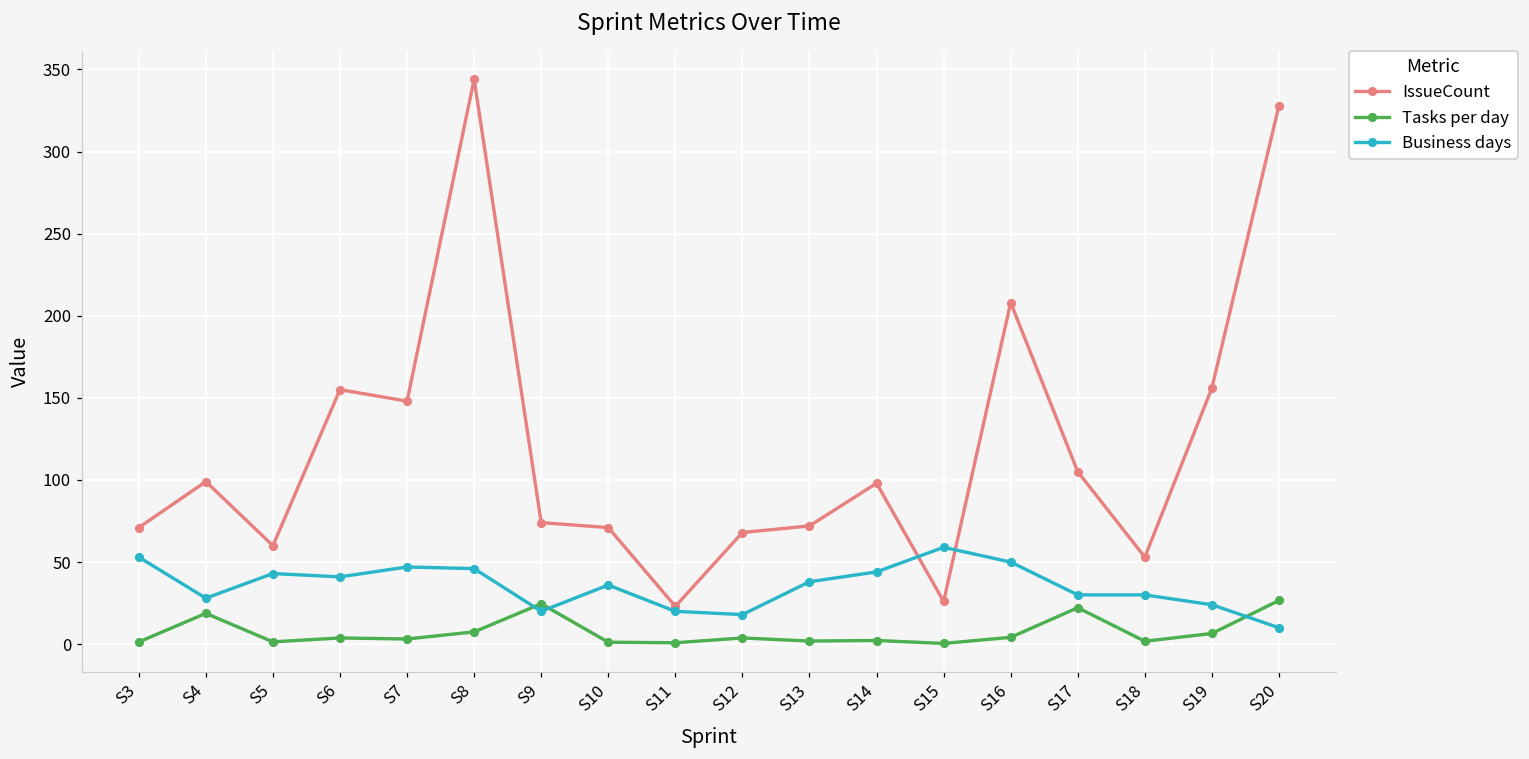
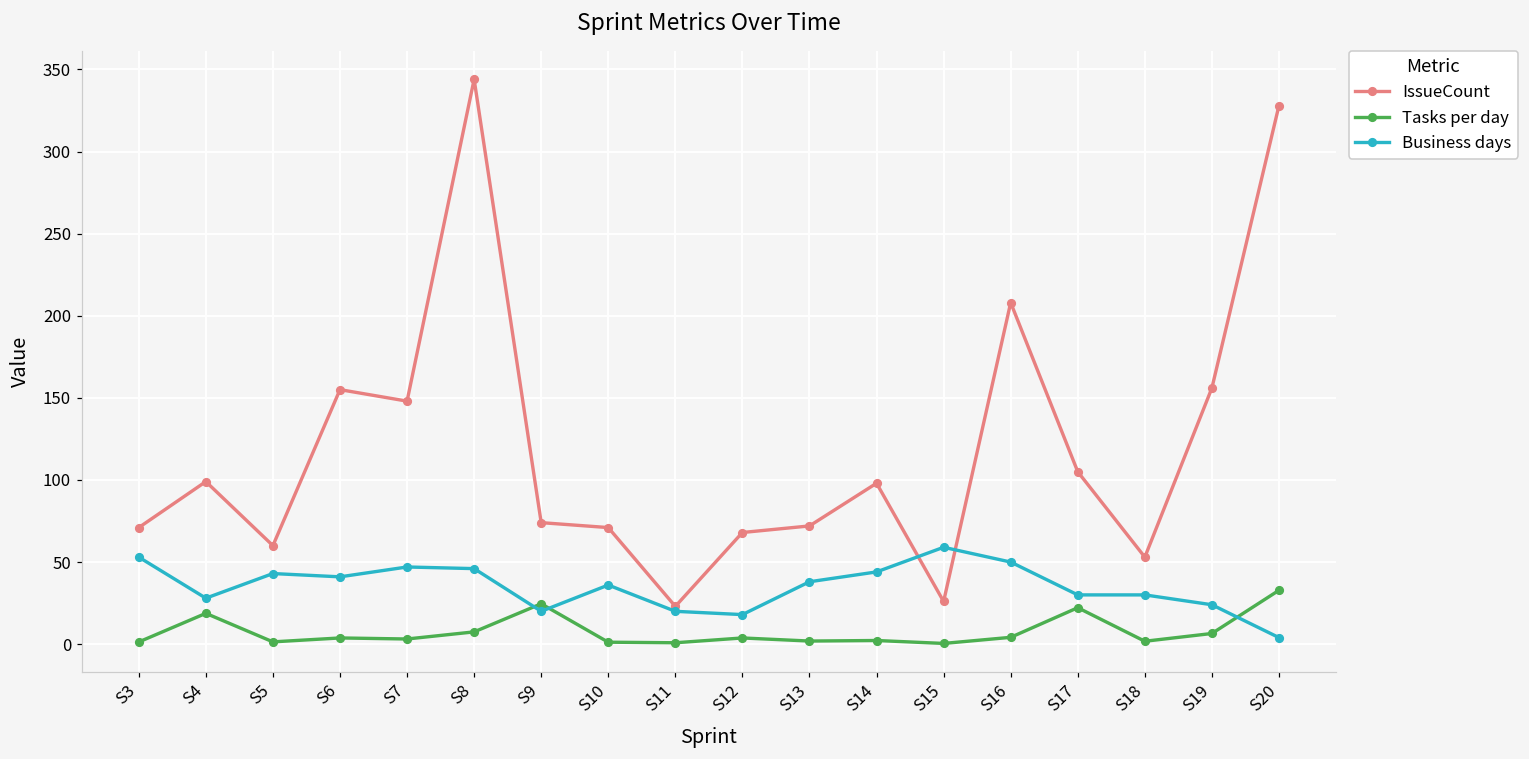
Tasks per day, S20: 27 -> 33
Business days, S20: 10 -> 4
